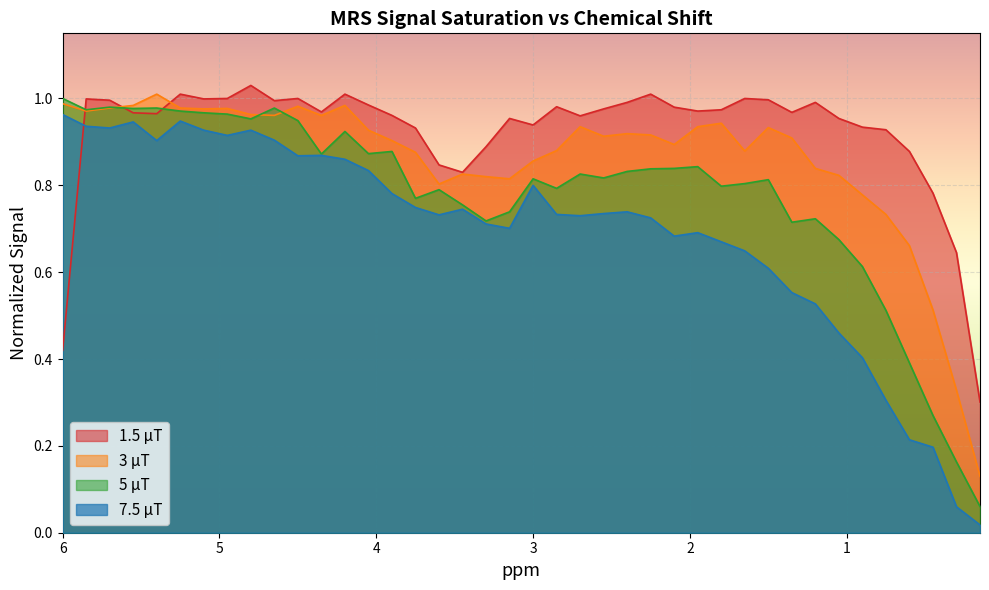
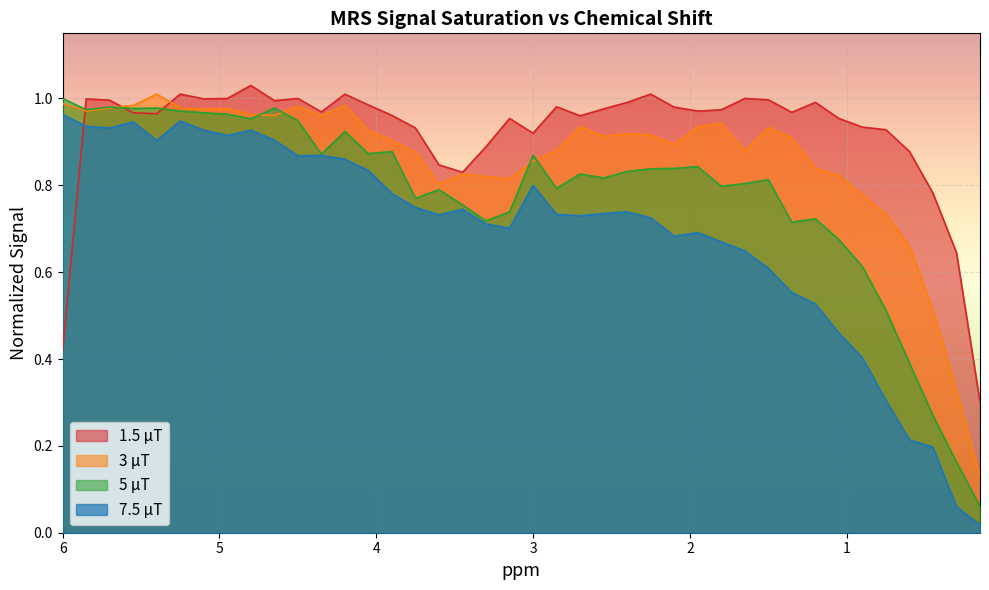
1.5 μT, 3: 0.94 -> 0.92
5 μT, 3: 0.82 -> 0.87
